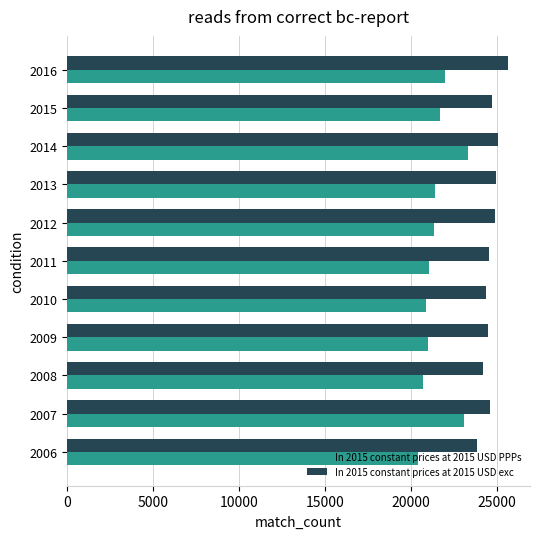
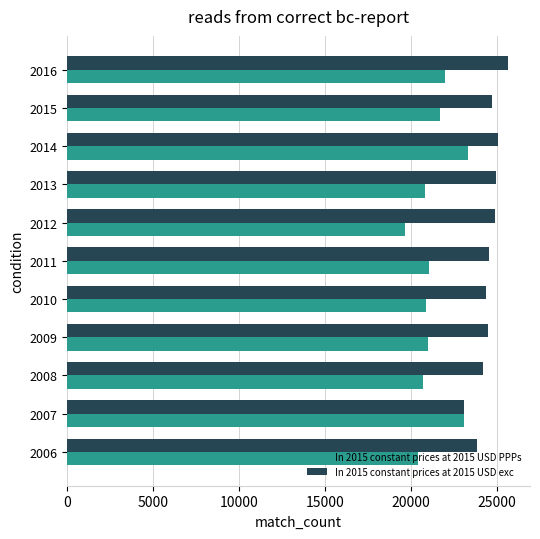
In 2015 constant prices at 2015 USD PPPs, 2013: 21400 -> 20800
In 2015 constant prices at 2015 USD PPPs, 2012: 21300 -> 19700
In 2015 constant prices at 2015 USD exc, 2007: 24600 -> 23100
